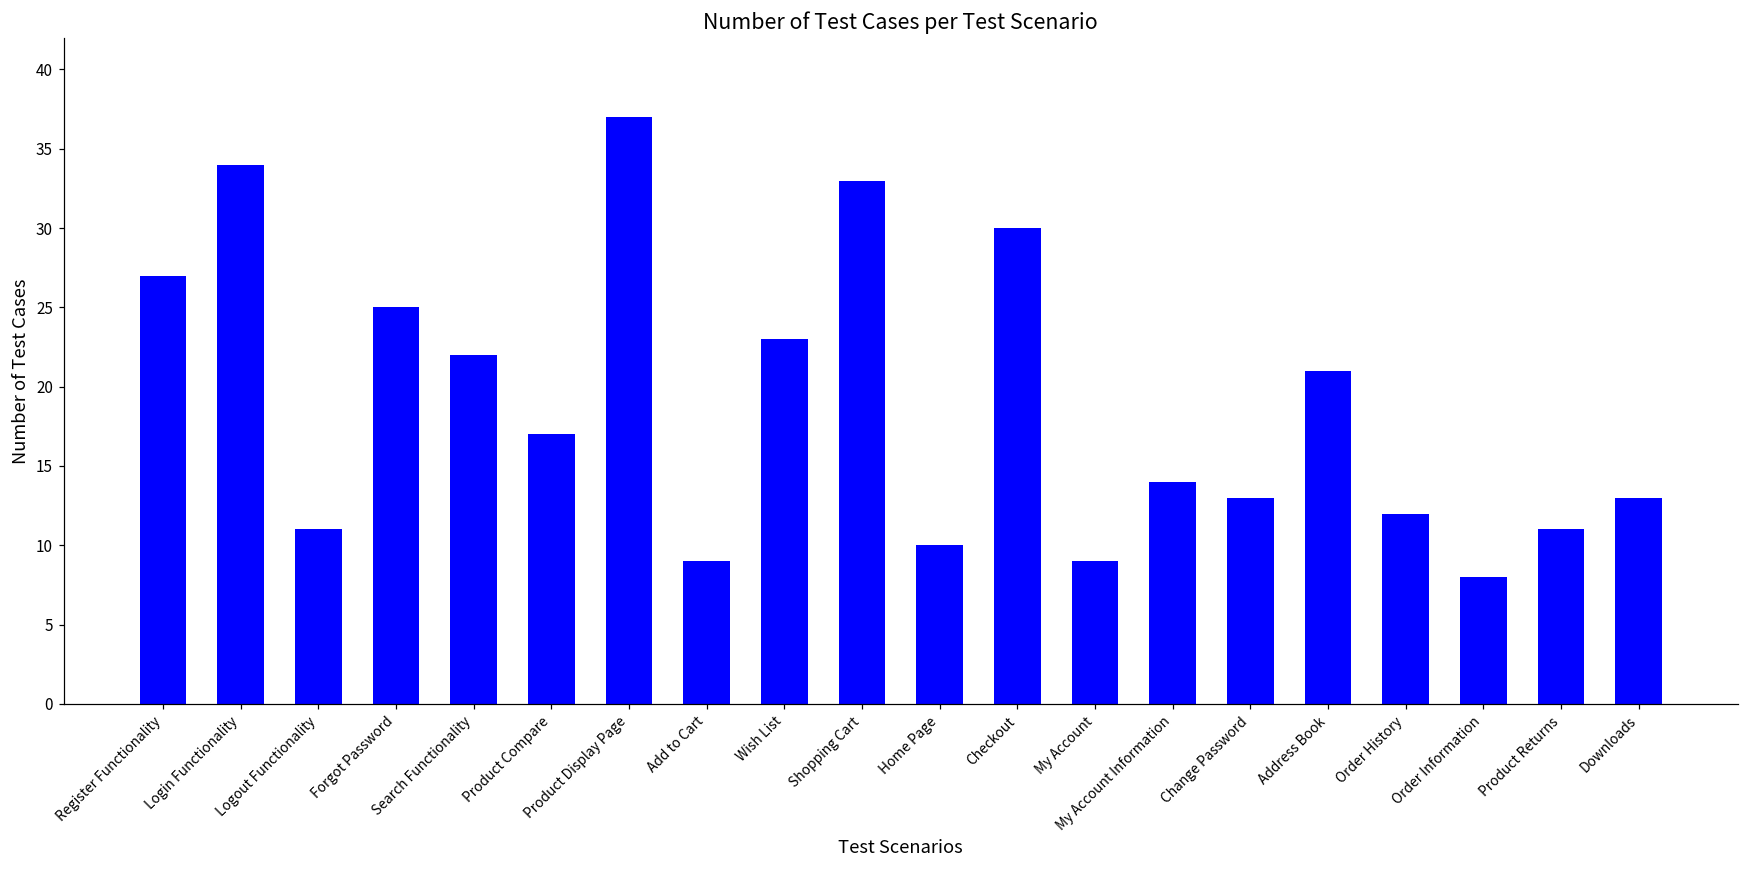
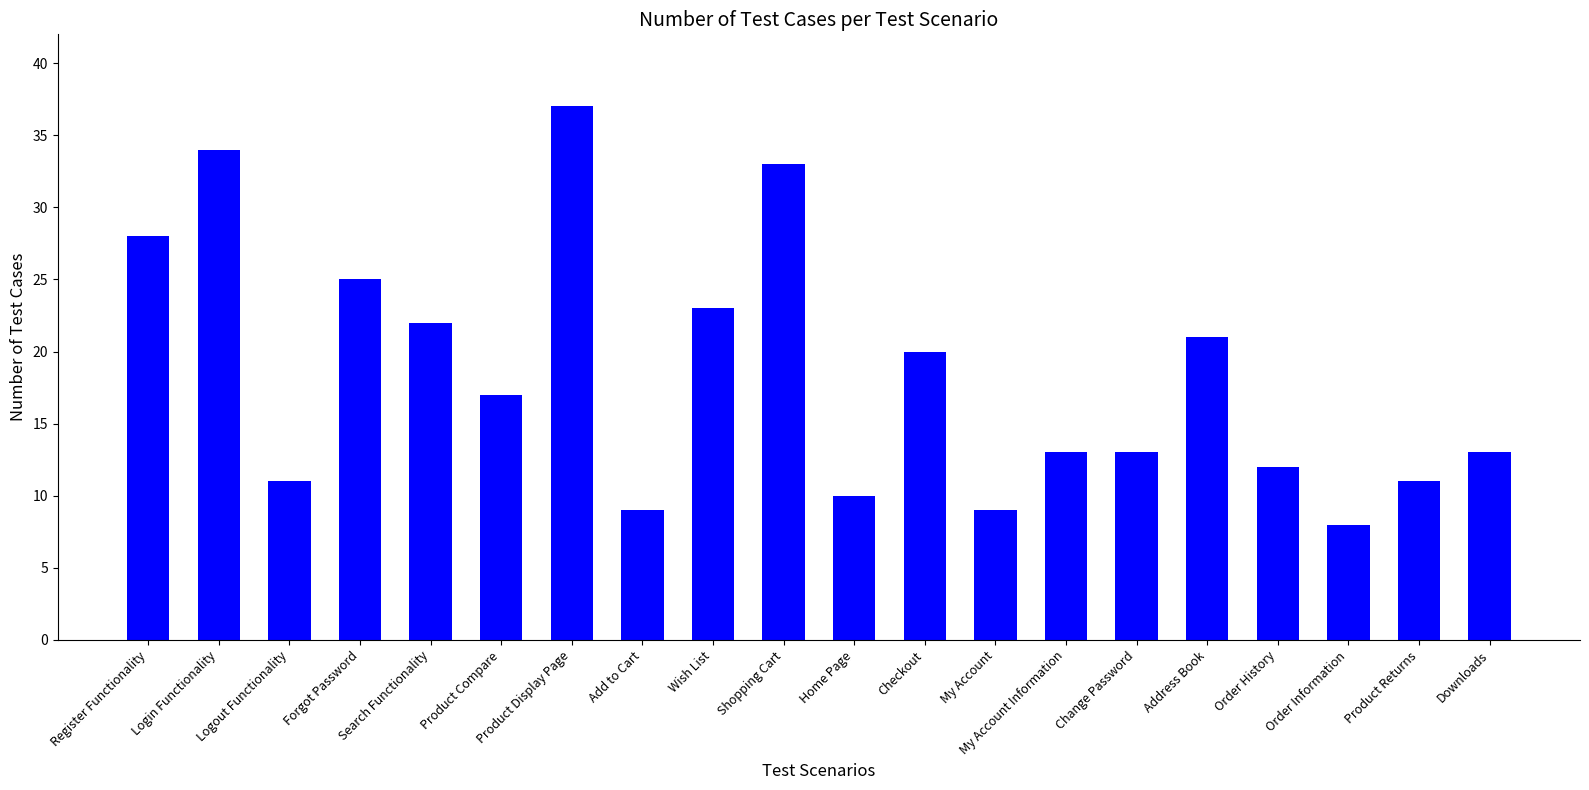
Register Functionality: 27 -> 28
Checkout: 30 -> 20
My Account Information: 14 -> 13
